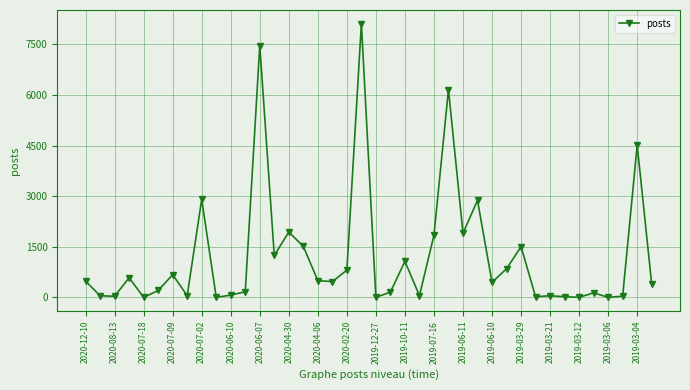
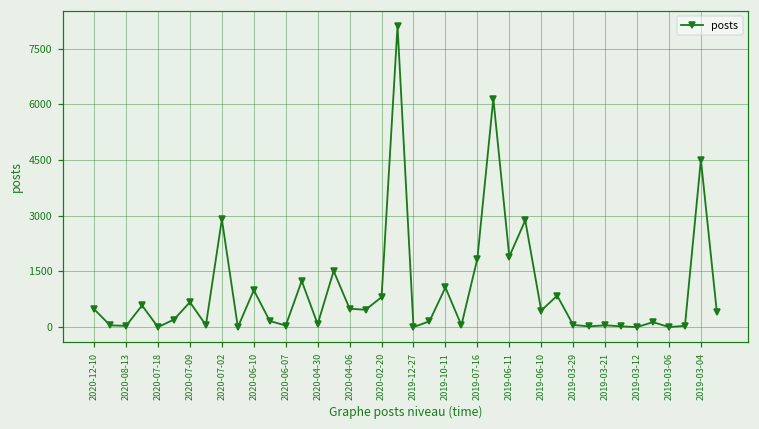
2020-06-10: 100 -> 1000
2020-06-07: 7500 -> 0
2020-04-30: 1900 -> 100
2019-03-29: 1500 -> 100
